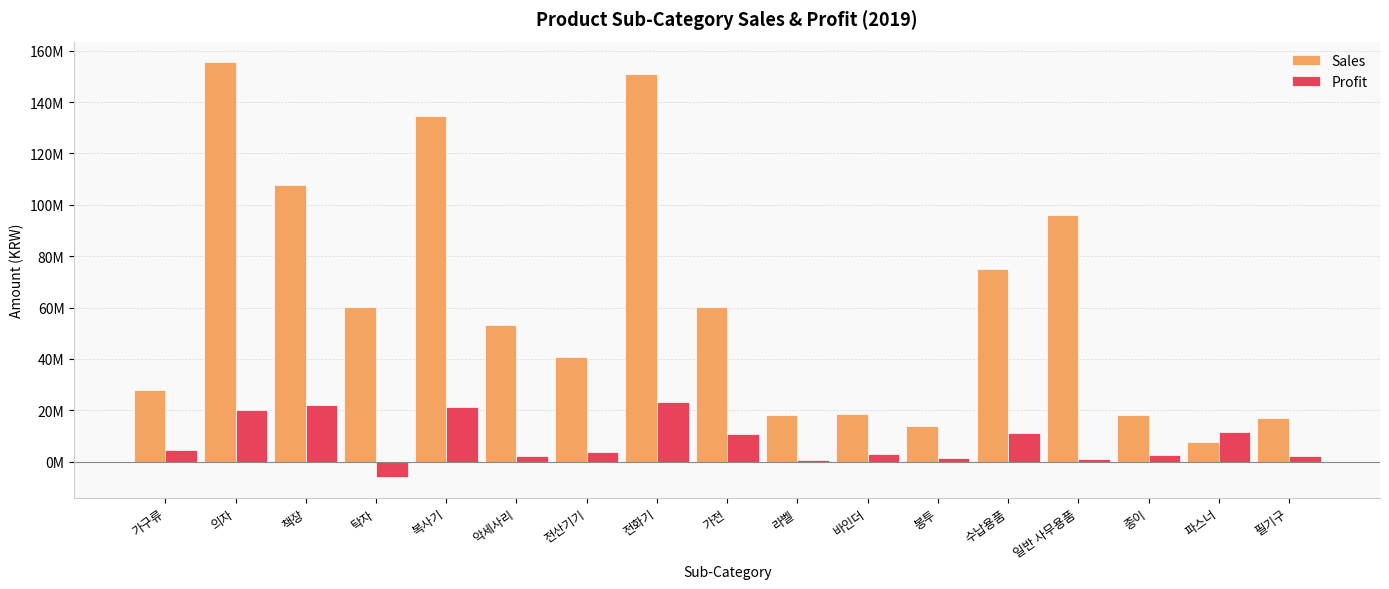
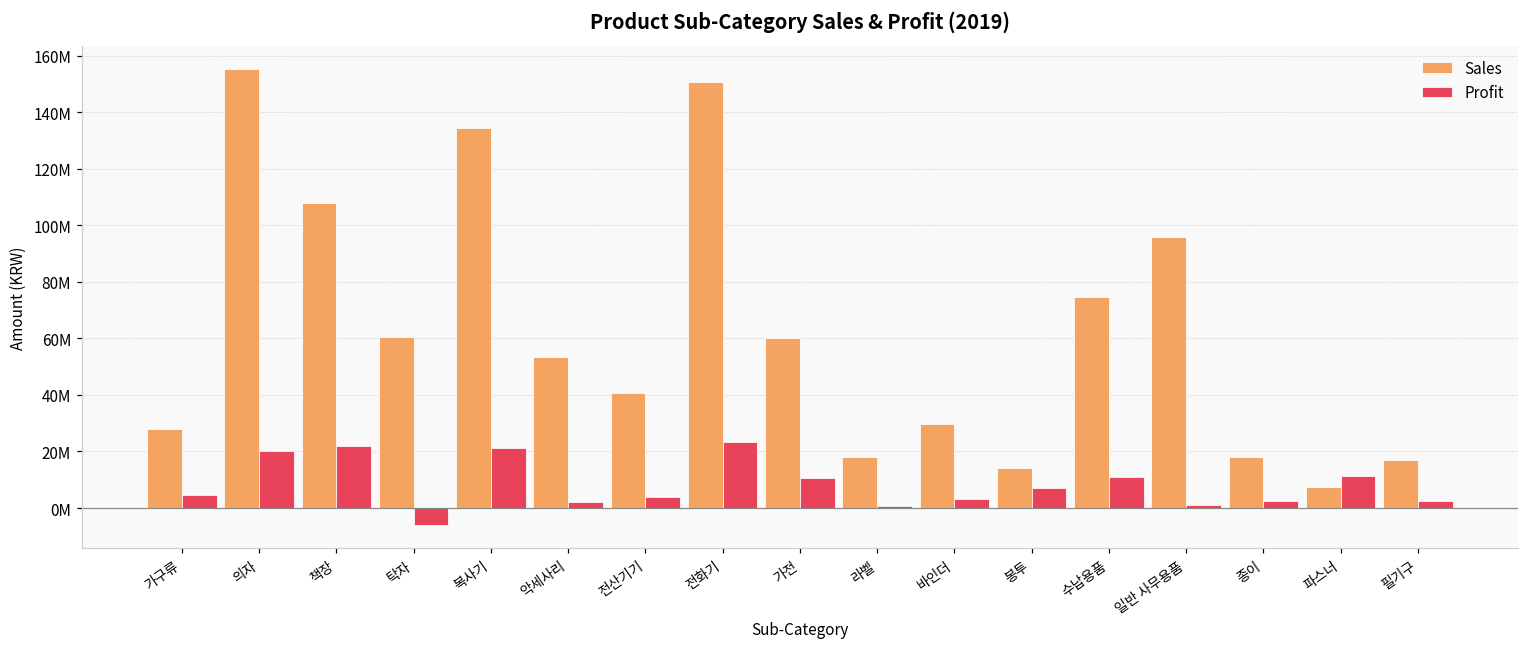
Sales, 바인더: 19000000 -> 30000000
Profit, 봉투: 2000000 -> 7000000
